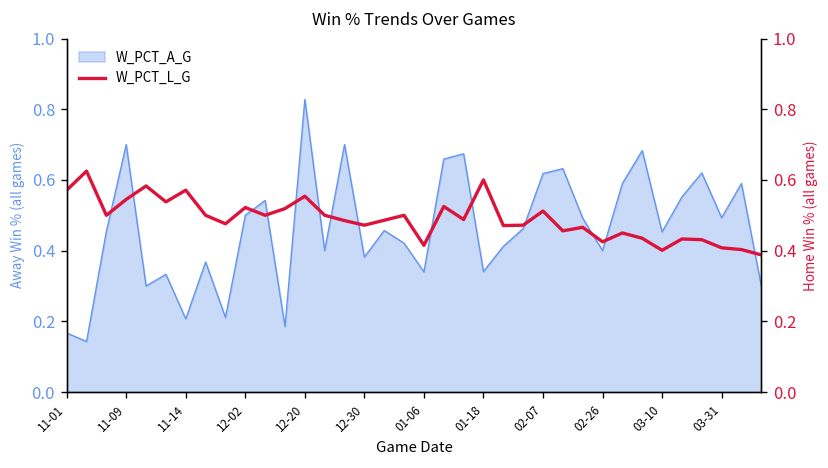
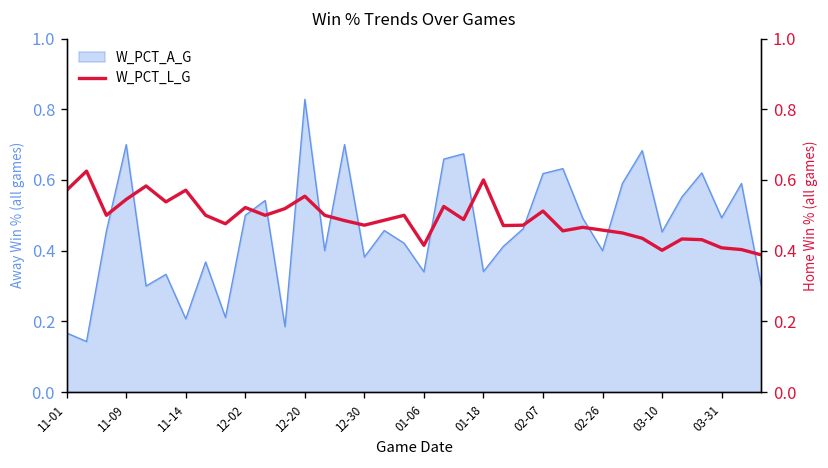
W_PCT_L_G, 02-26: 0.43 -> 0.46
